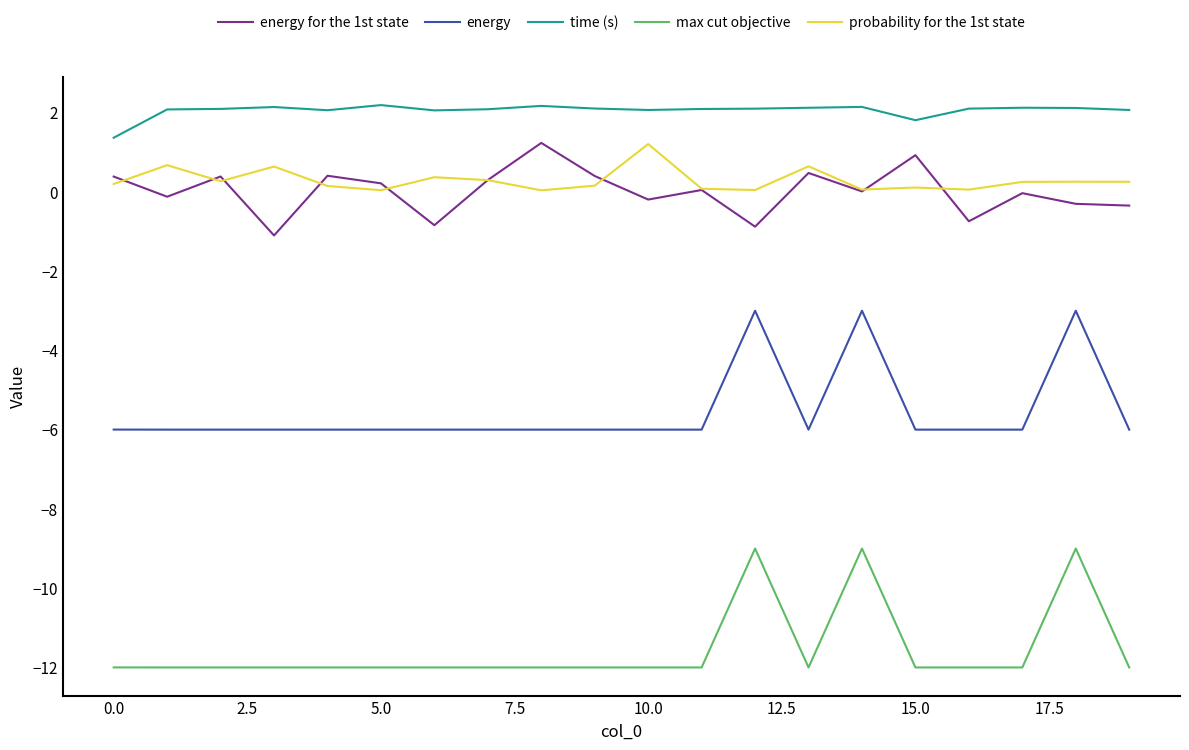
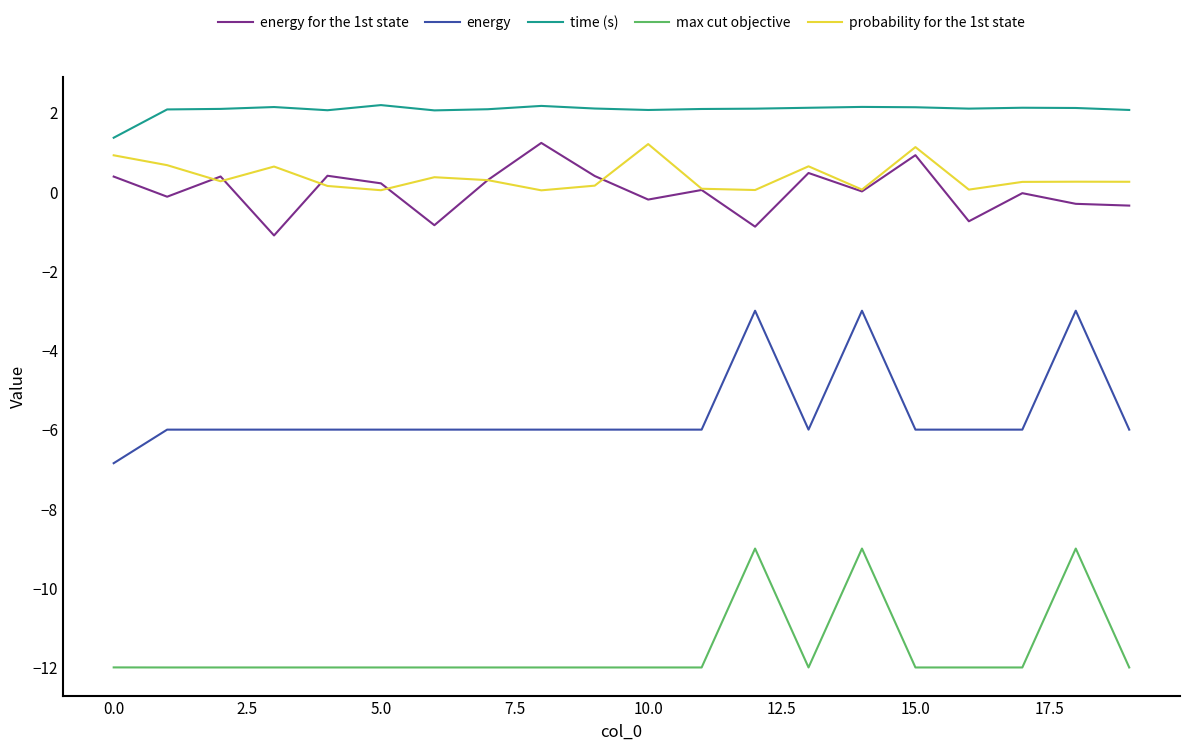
energy, 0.0: -6.0 -> -6.8
probability for the 1st state, 0.0: 0.2 -> 0.9
time (s), 15.0: 1.8 -> 2.1
probability for the 1st state, 15.0: 0.1 -> 1.1
